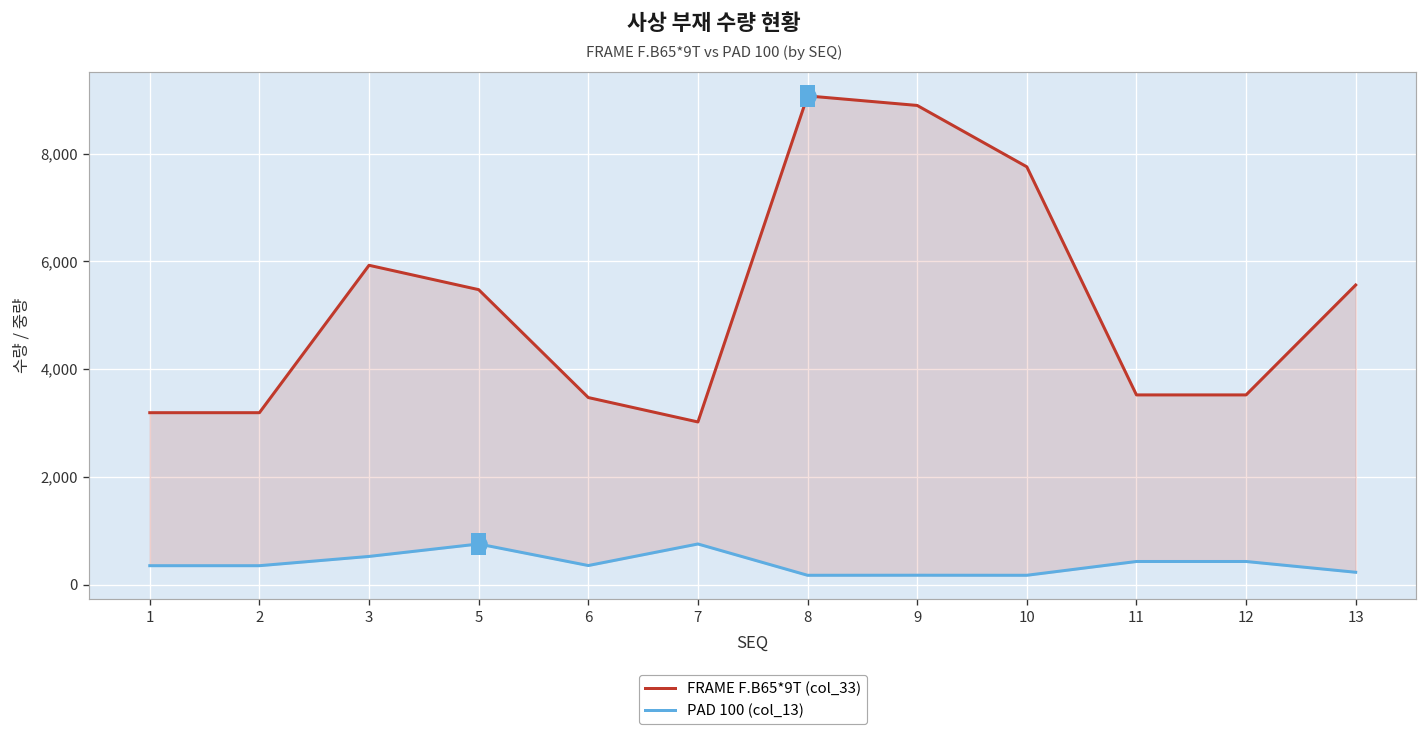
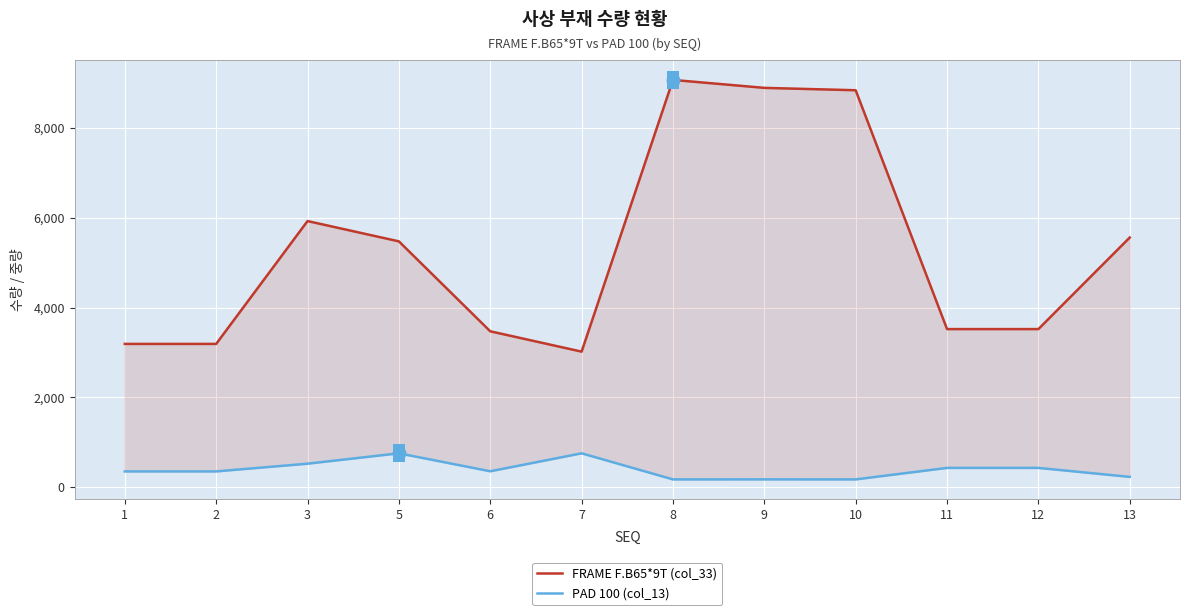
FRAME F.B65*9T (col_33), 10: 7,800 -> 8,800
